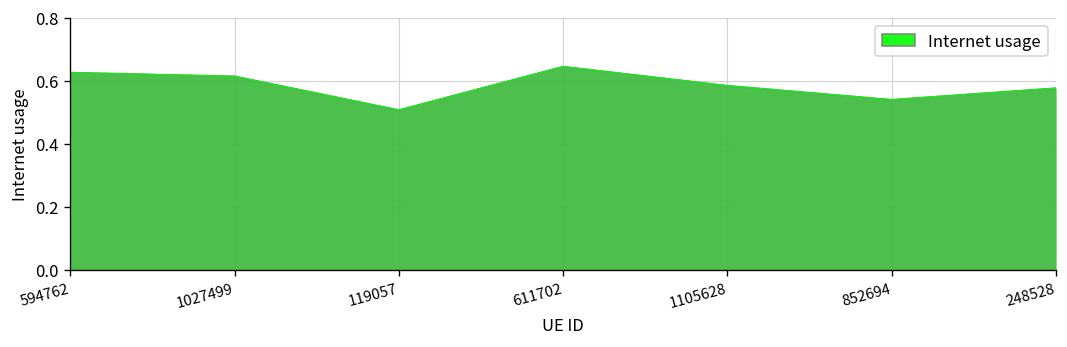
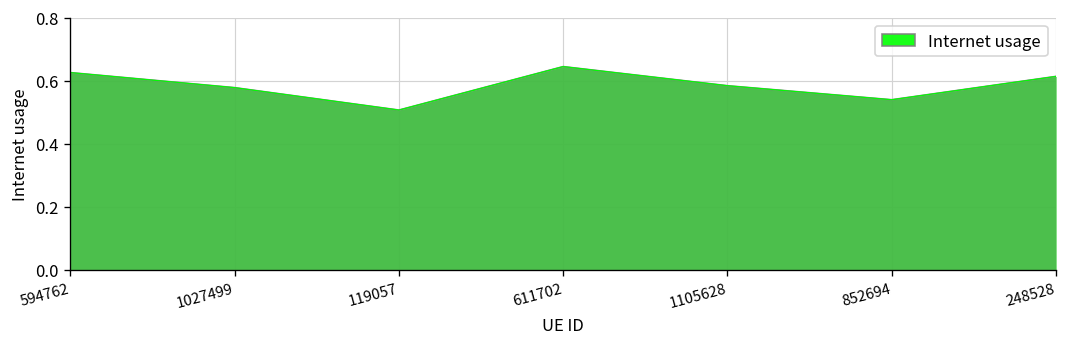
1027499: 0.61 -> 0.58
248528: 0.58 -> 0.61
